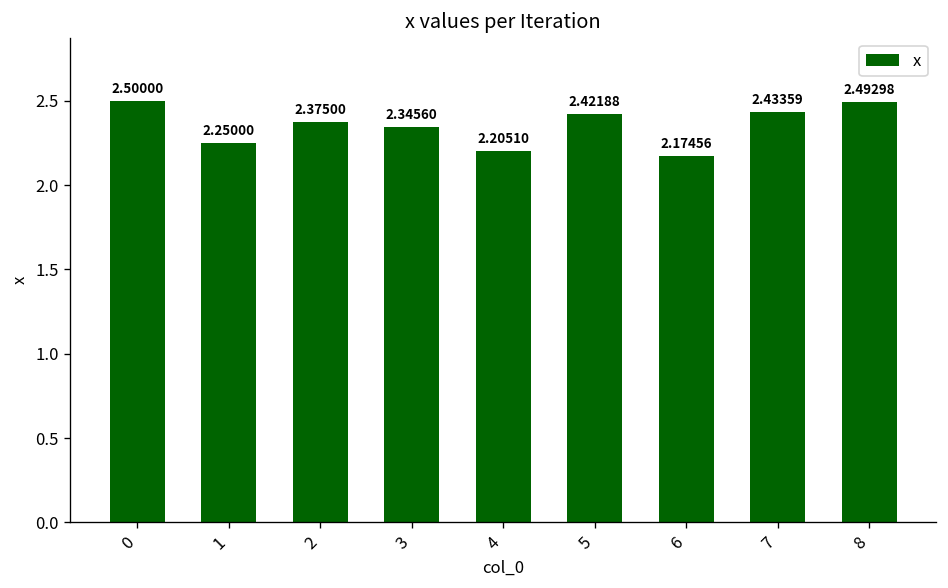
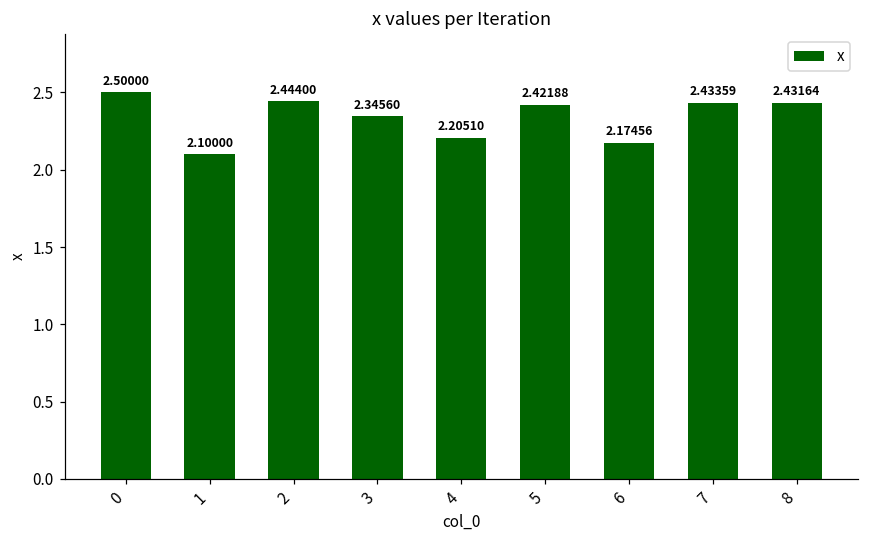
1: 2.25000 -> 2.10000
2: 2.37500 -> 2.44400
8: 2.49298 -> 2.43164
